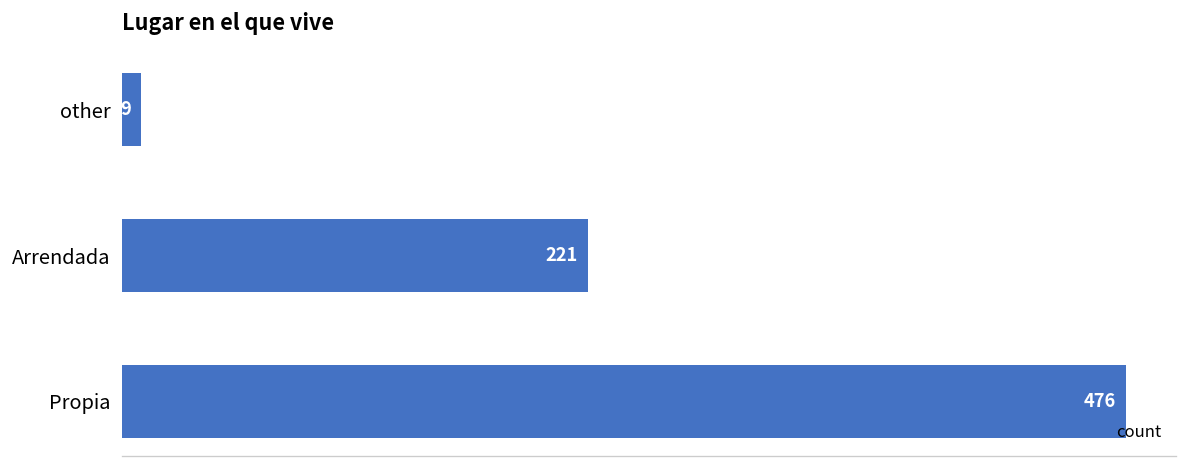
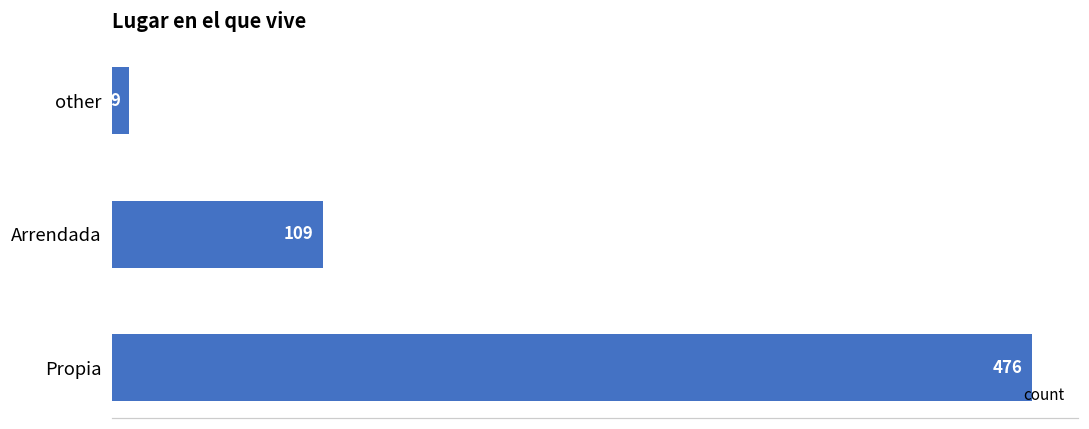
Arrendada: 221 -> 109
